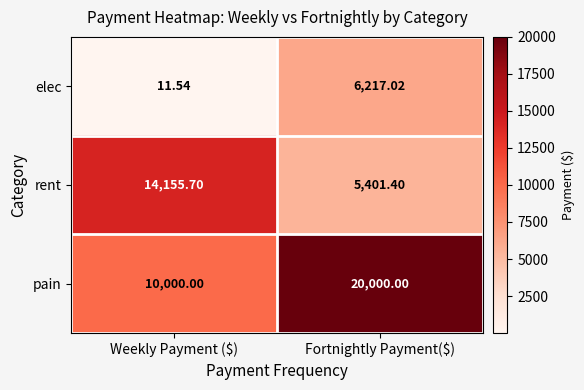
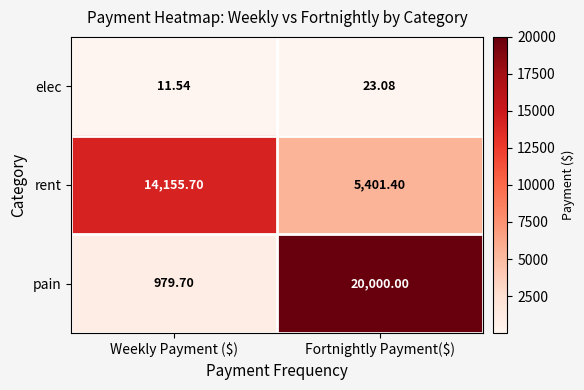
elec, Fortnightly Payment($): 6,217.02 -> 23.08
pain, Weekly Payment ($): 10,000.00 -> 979.70
